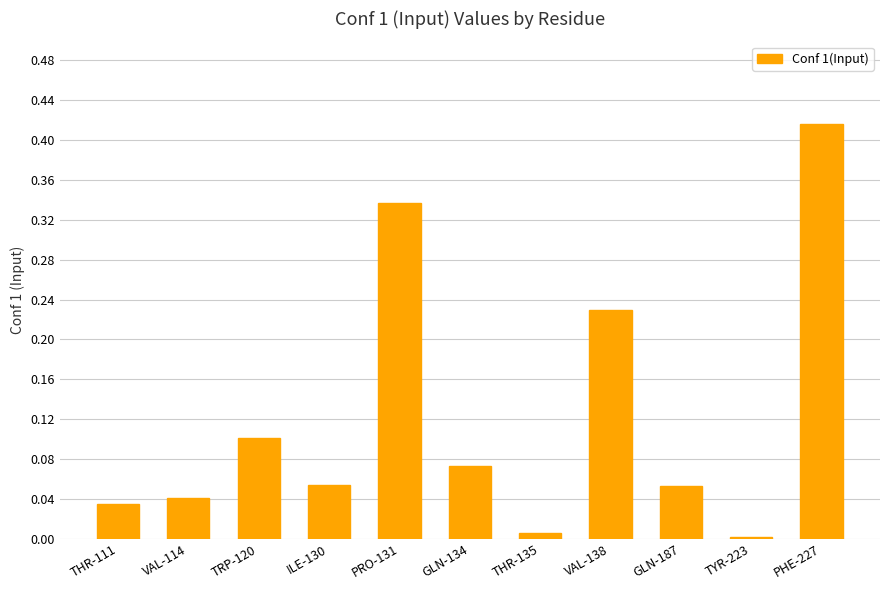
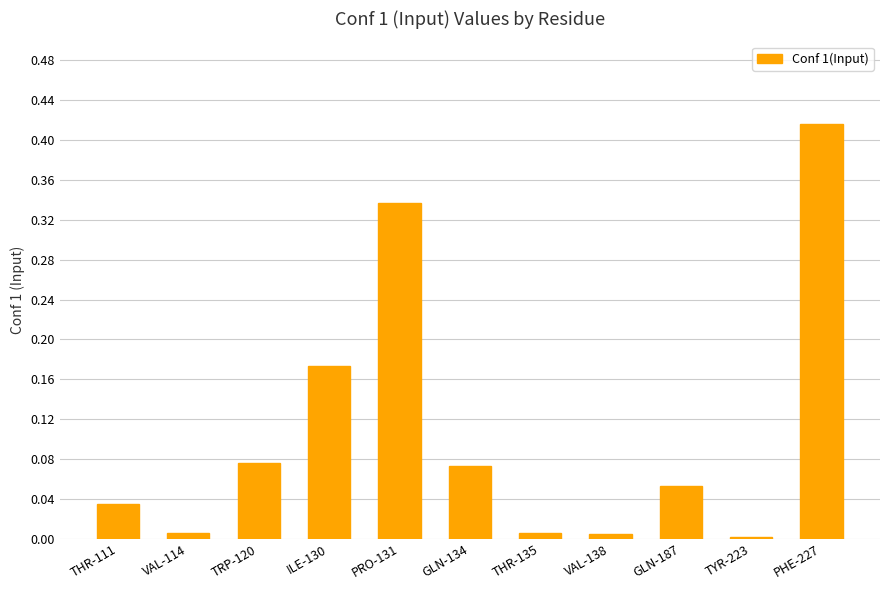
VAL-114: 0.04 -> 0.01
TRP-120: 0.10 -> 0.08
ILE-130: 0.05 -> 0.17
VAL-138: 0.23 -> 0.00
